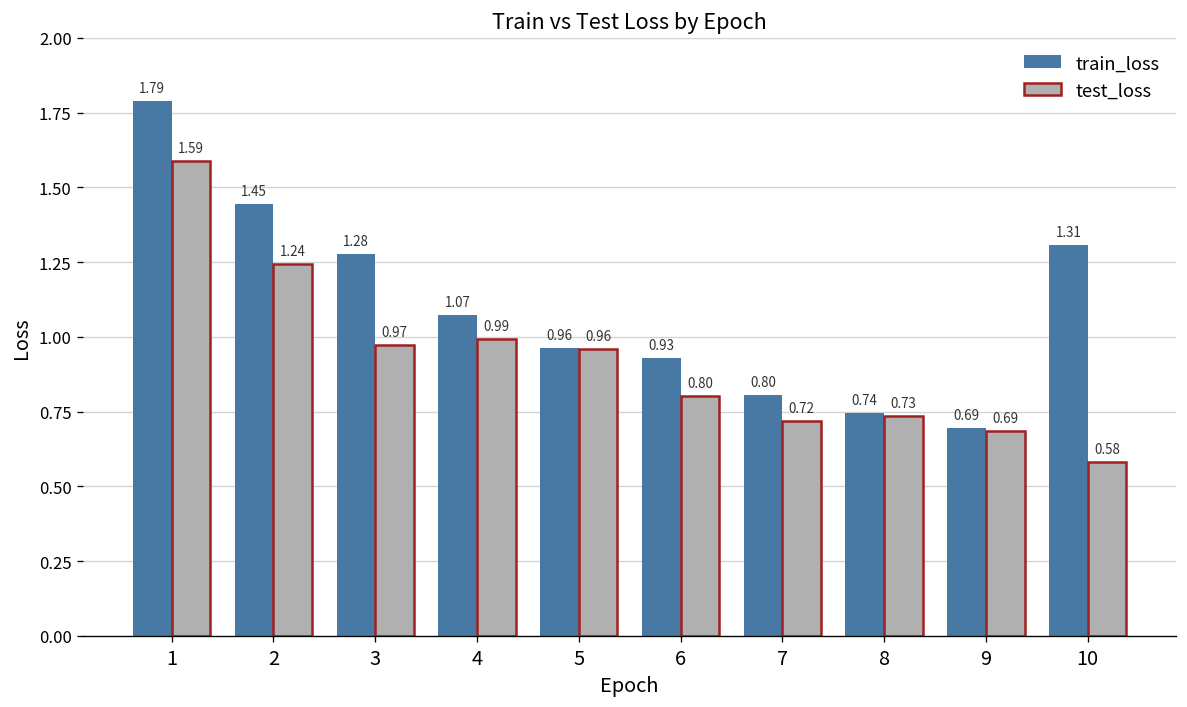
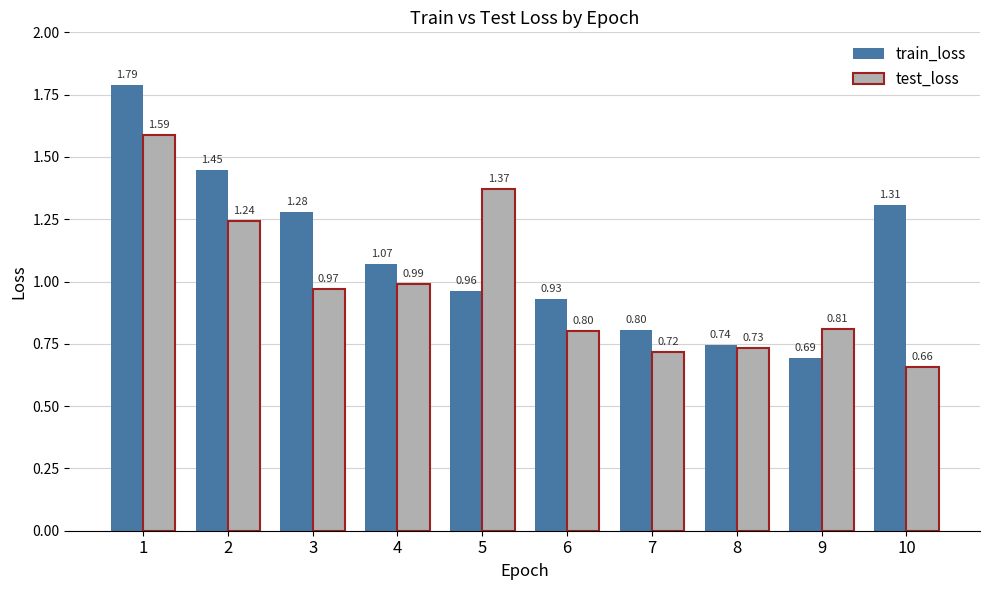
test_loss, 5: 0.96 -> 1.37
test_loss, 9: 0.69 -> 0.81
test_loss, 10: 0.58 -> 0.66
